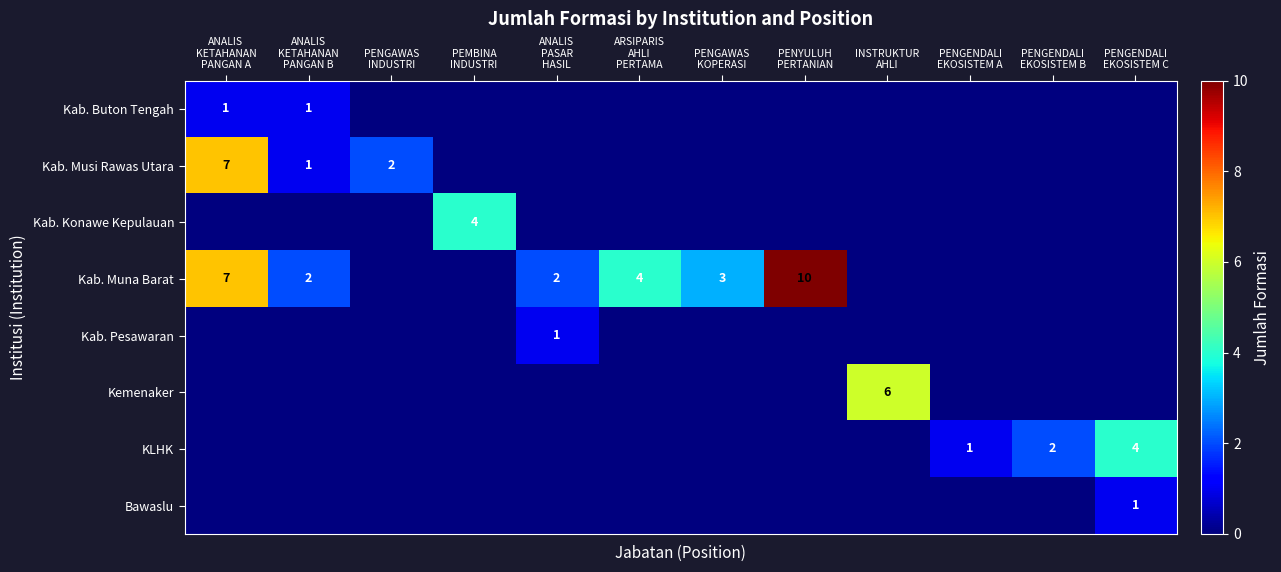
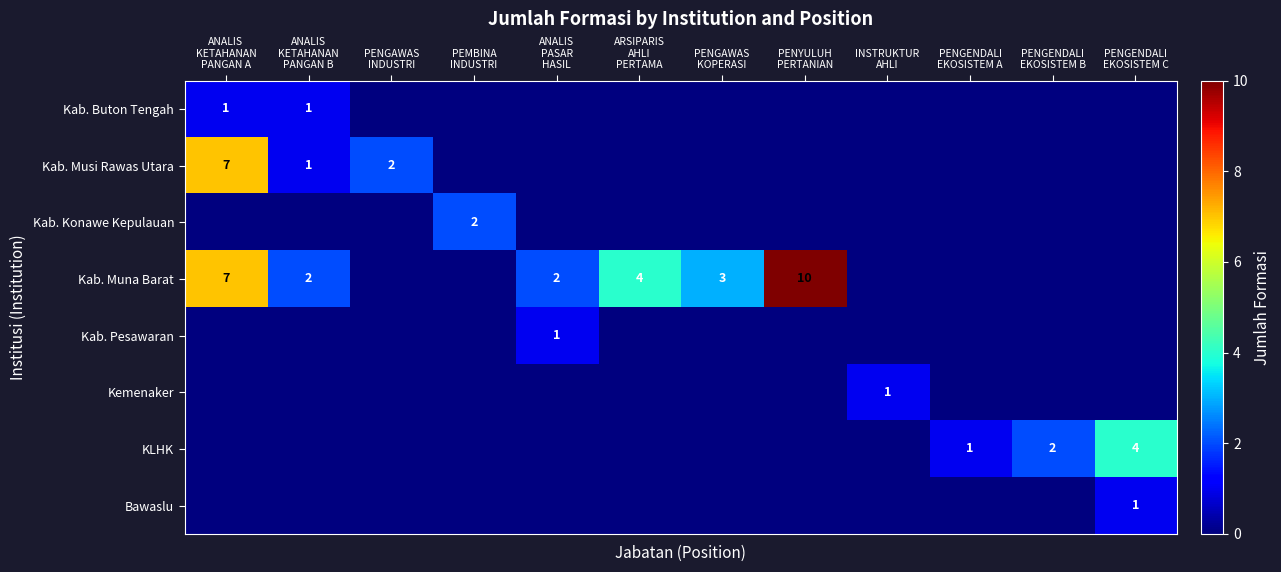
Kab. Konawe Kepulauan, PEMBINA INDUSTRI: 4 -> 2
Kemenaker, INSTRUKTUR AHLI: 6 -> 1
